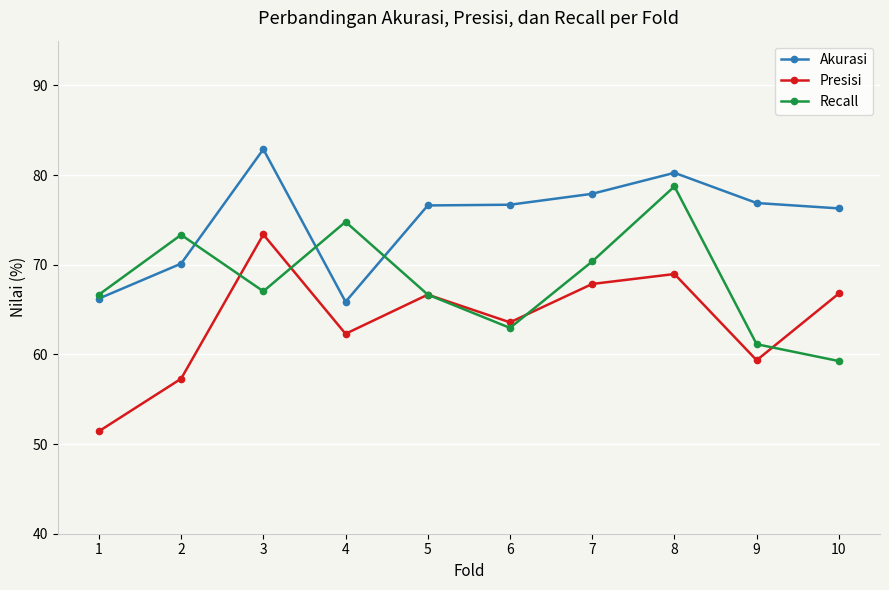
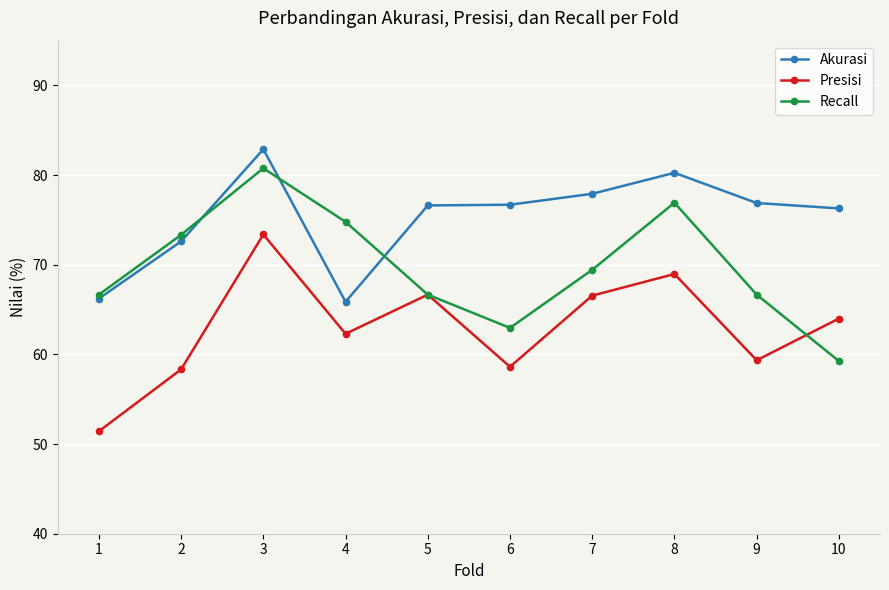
Akurasi, 2: 70 -> 73
Presisi, 2: 57 -> 58
Recall, 3: 67 -> 81
Presisi, 6: 64 -> 59
Presisi, 7: 68 -> 67
Recall, 7: 70 -> 69
Recall, 8: 79 -> 77
Recall, 9: 61 -> 67
Presisi, 10: 67 -> 64
